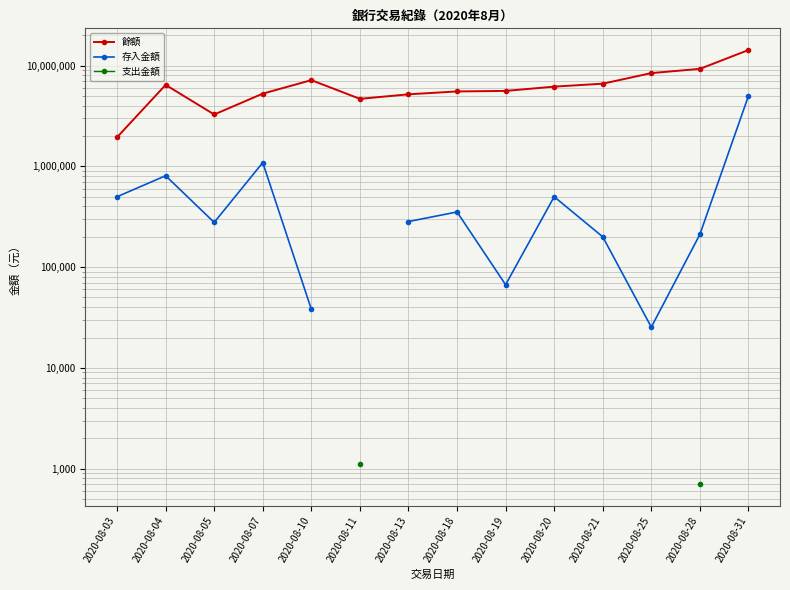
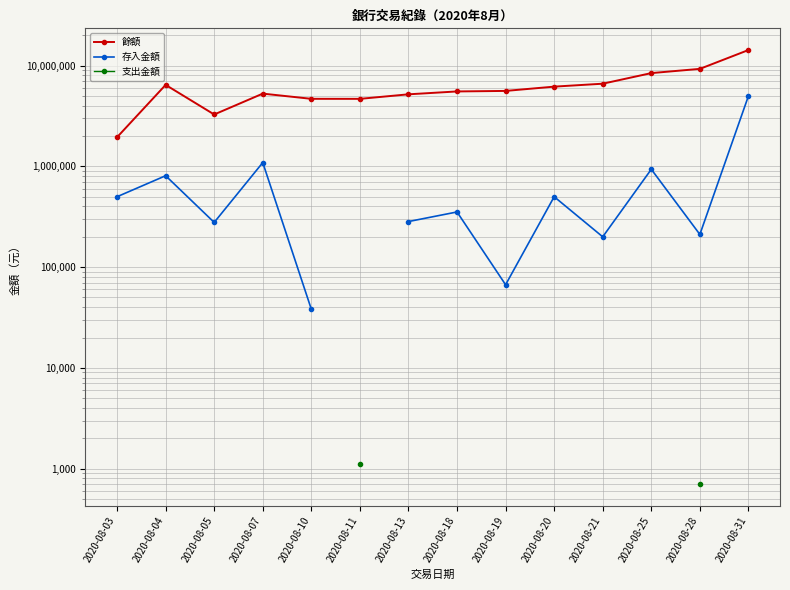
餘額, 2020-08-10: 7,000,000 -> 5,000,000
存入金額, 2020-08-25: 25,000 -> 900,000
